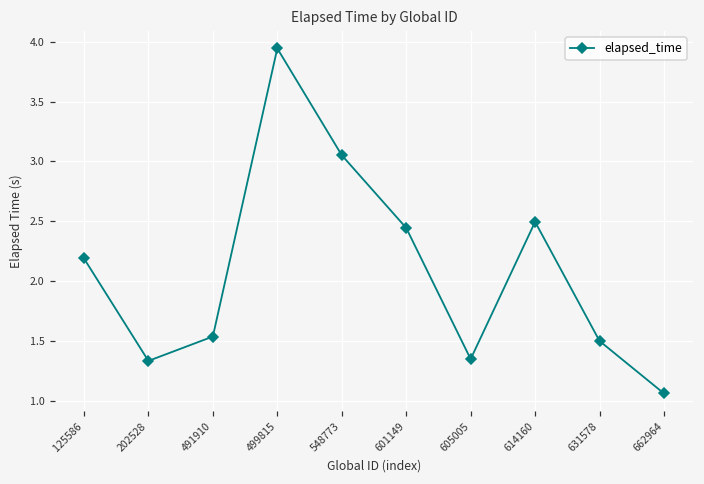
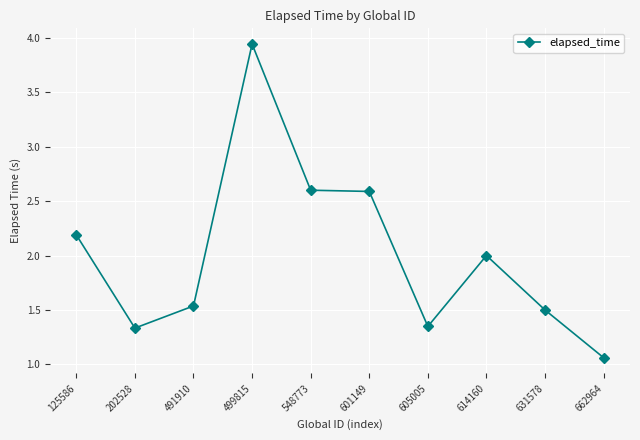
548773: 3.05 -> 2.60
601149: 2.44 -> 2.59
614160: 2.50 -> 2.00
